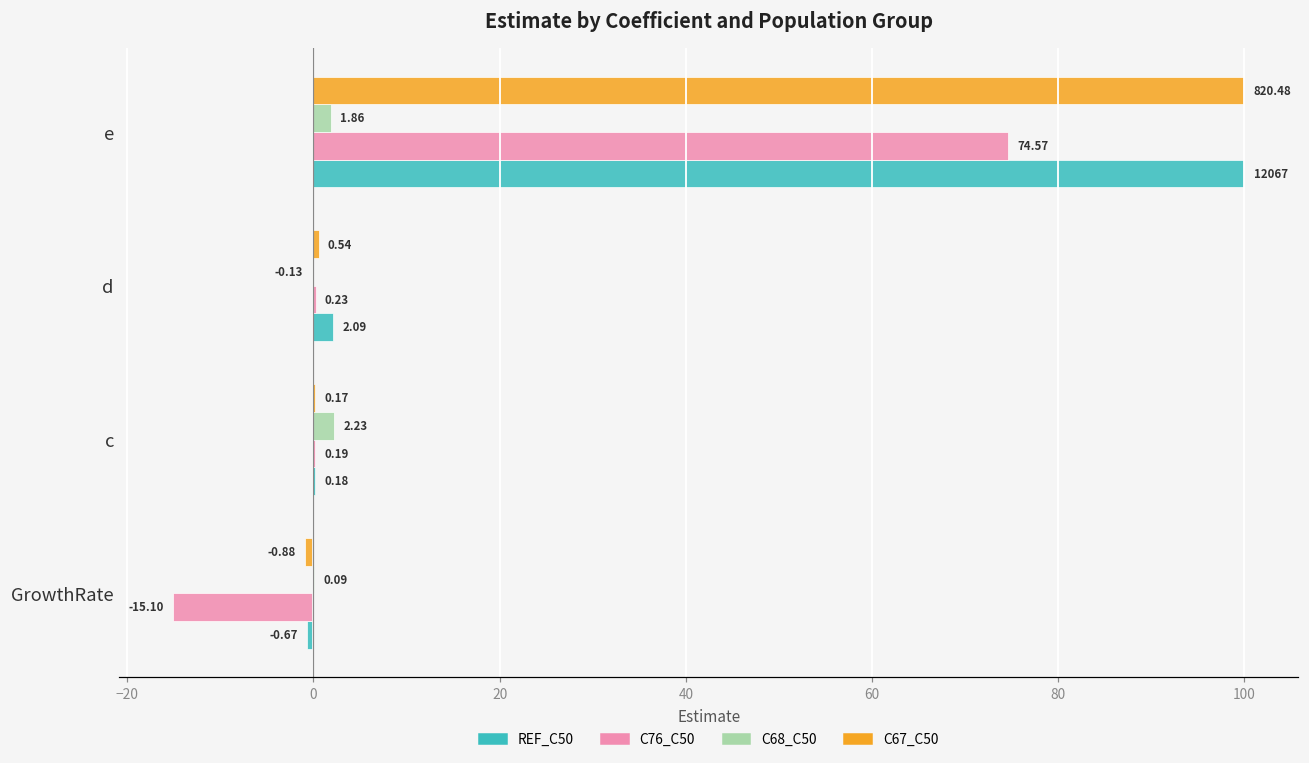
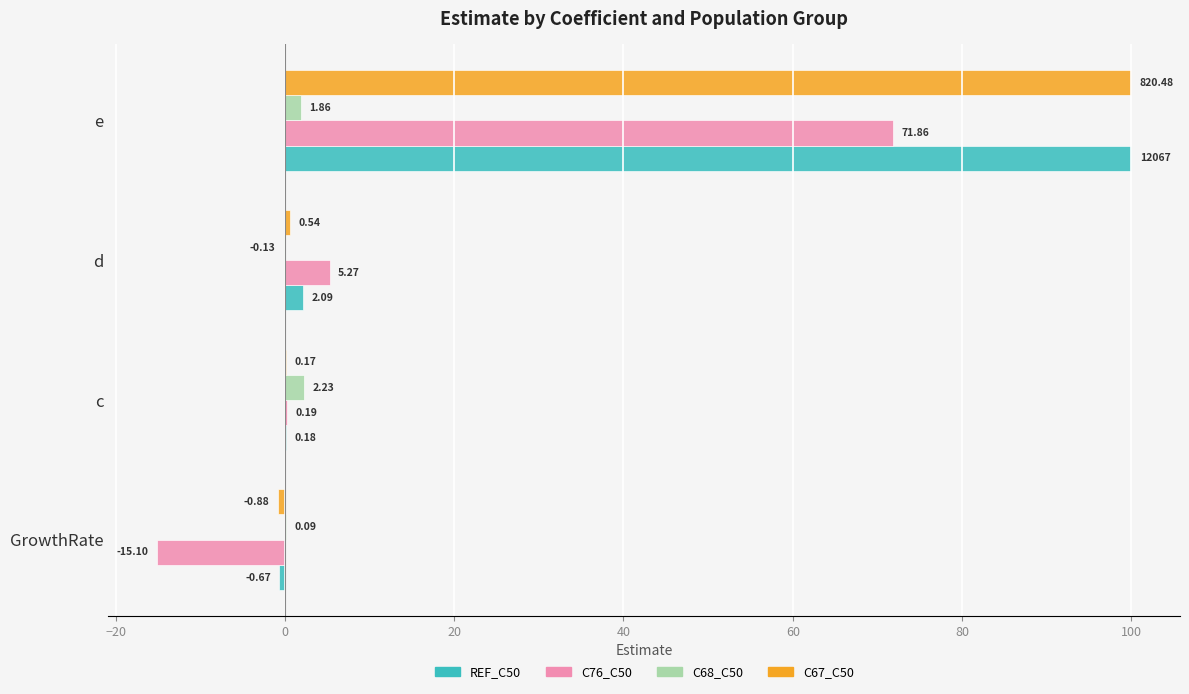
C76_C50, e: 74.57 -> 71.86
C76_C50, d: 0.23 -> 5.27
